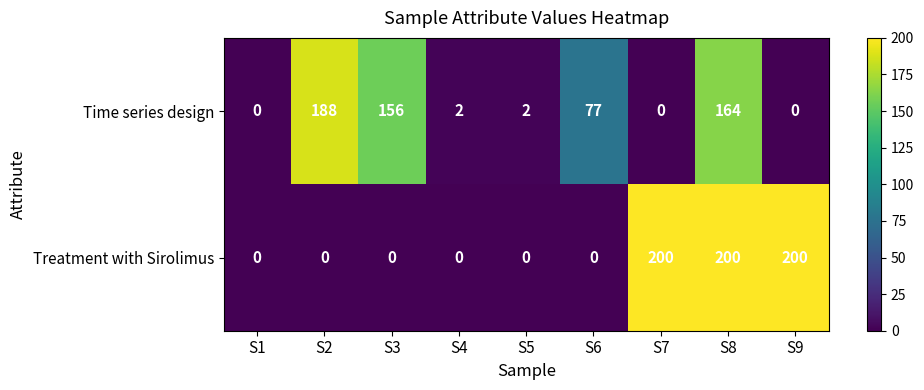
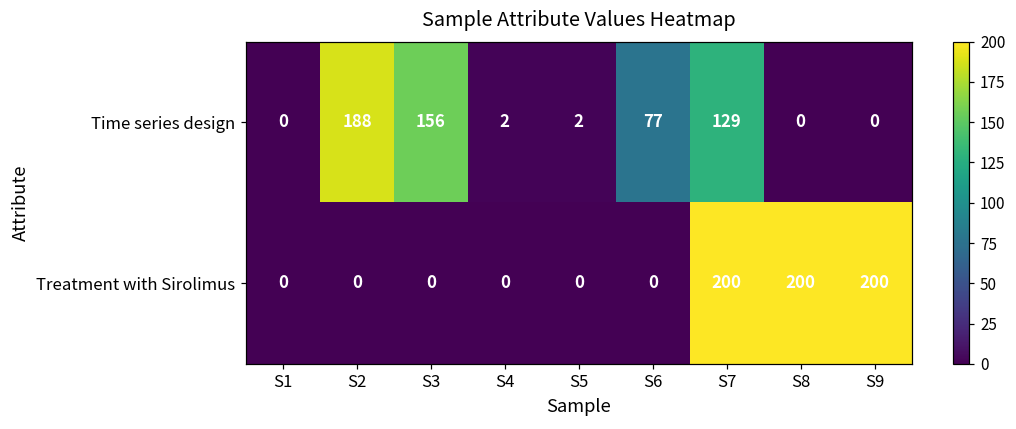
Time series design, S7: 0 -> 129
Time series design, S8: 164 -> 0
